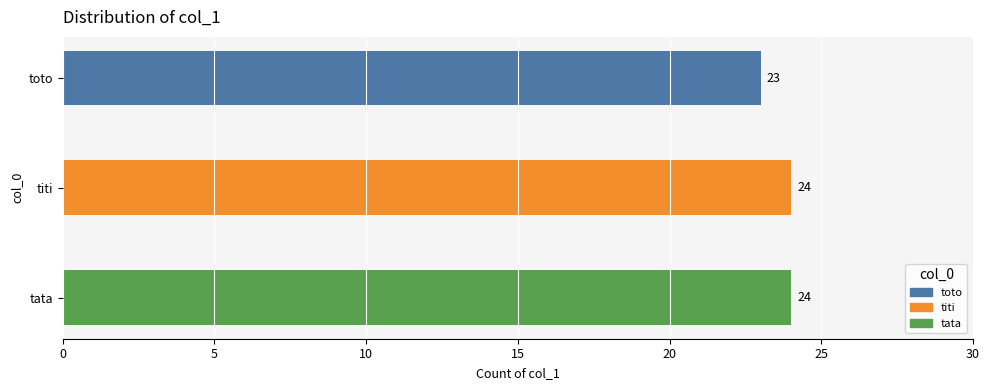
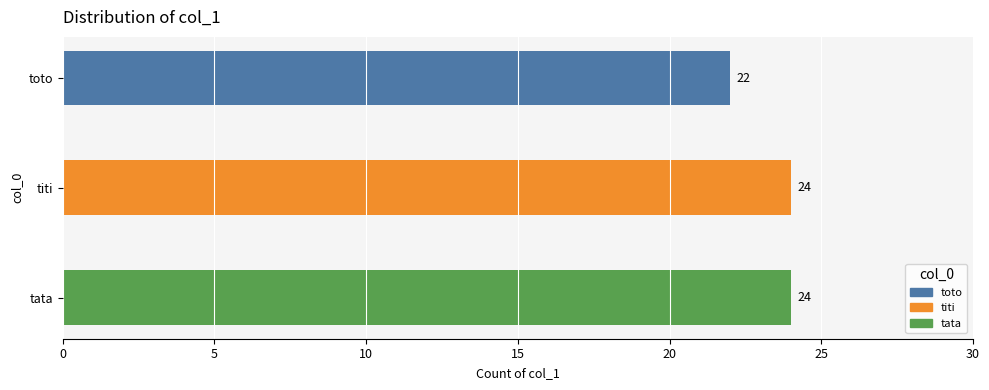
toto: 23 -> 22
